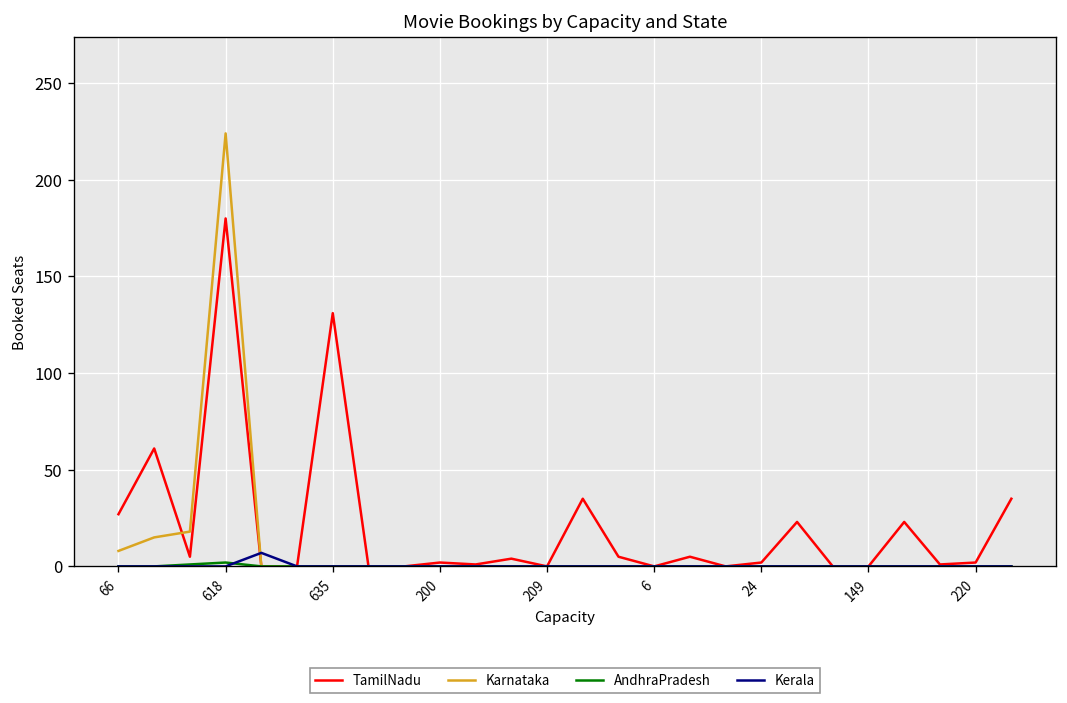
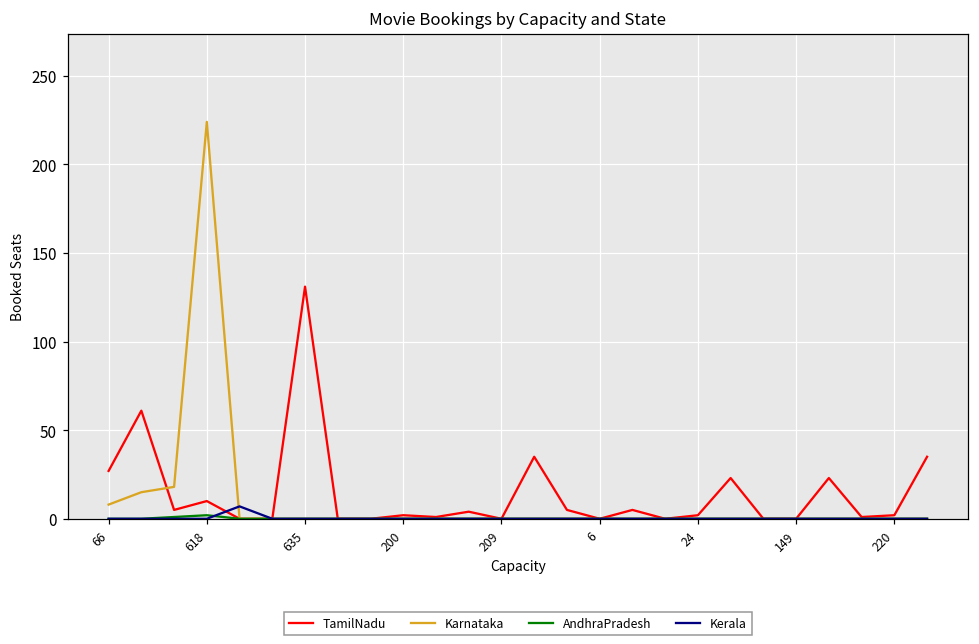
TamilNadu, 618: 180 -> 10
